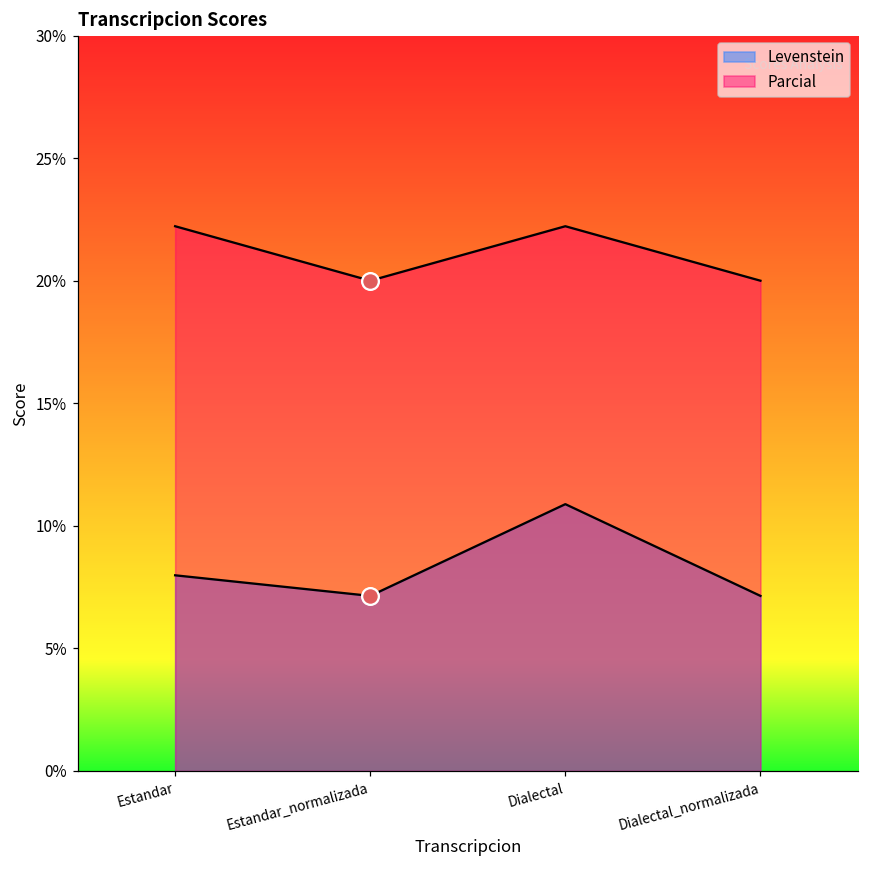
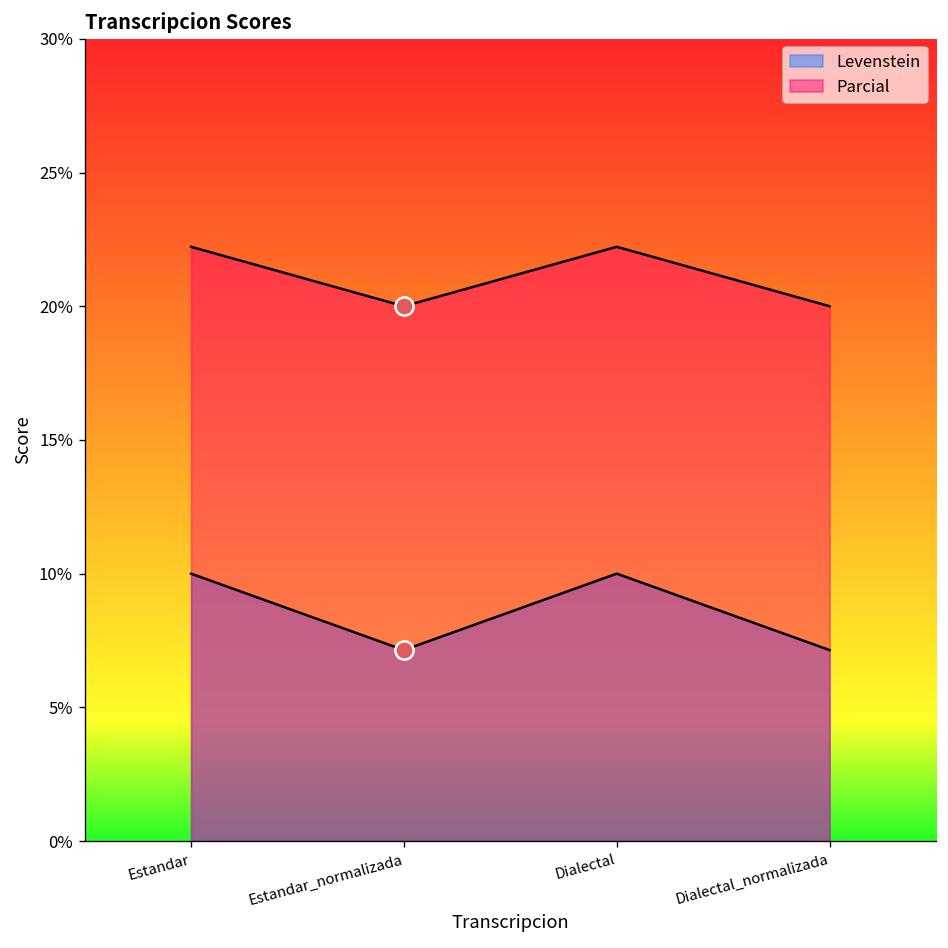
Levenstein, Estandar: 8.0% -> 10.0%
Levenstein, Dialectal: 10.9% -> 10.0%
